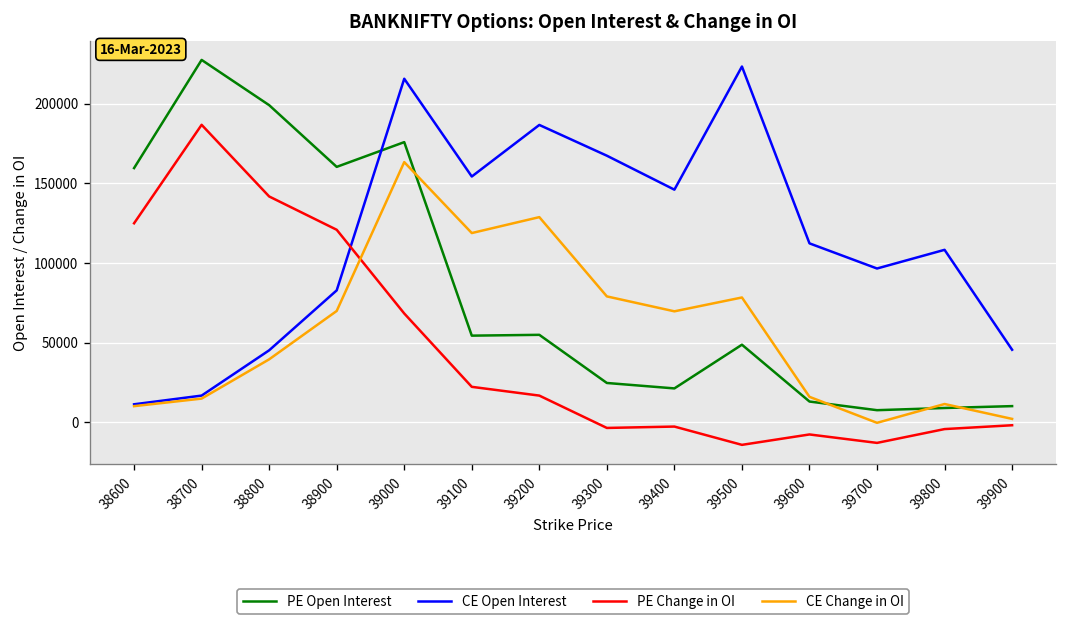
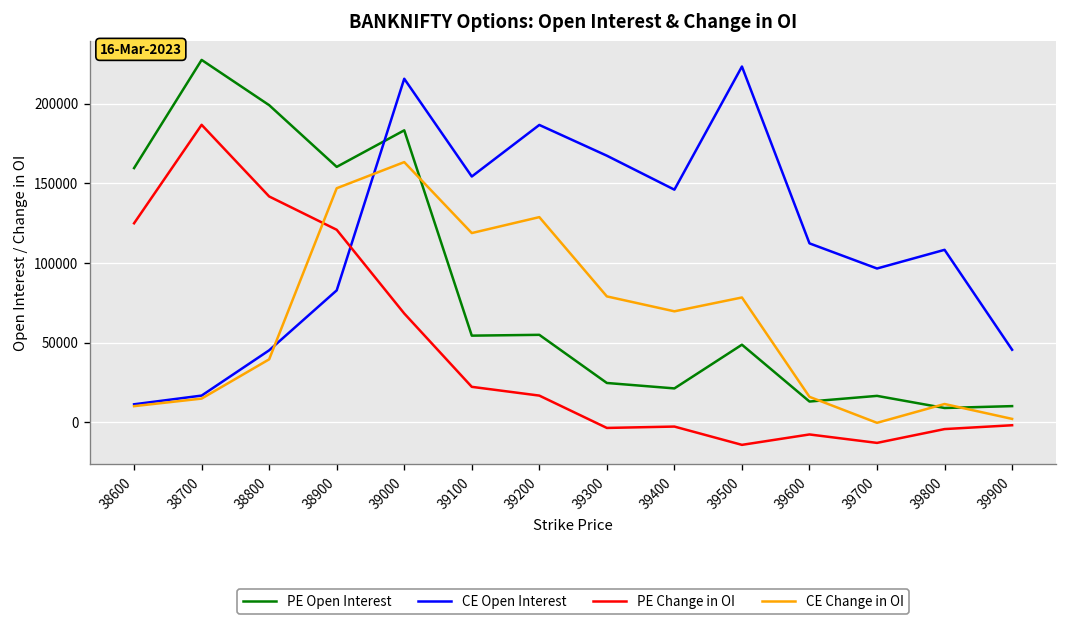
CE Change in OI, 38900: 70000 -> 147000
PE Open Interest, 39000: 176000 -> 183000
PE Open Interest, 39700: 8000 -> 17000
